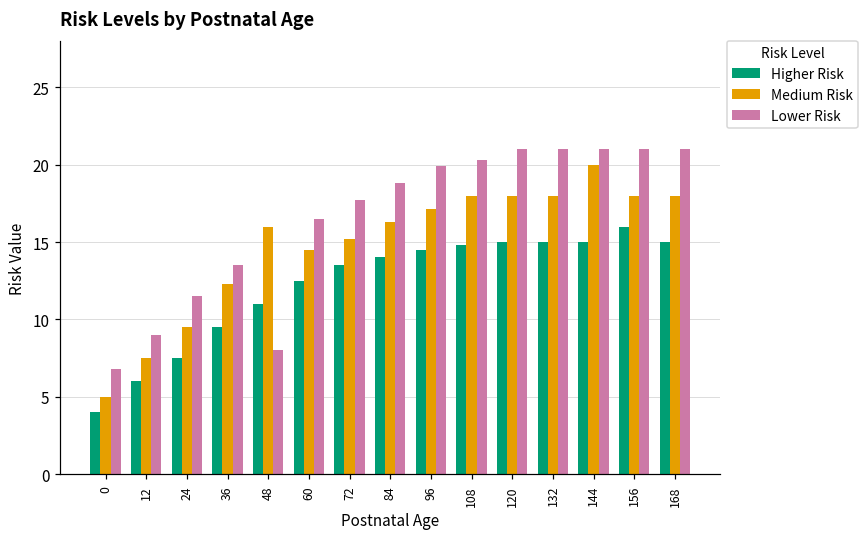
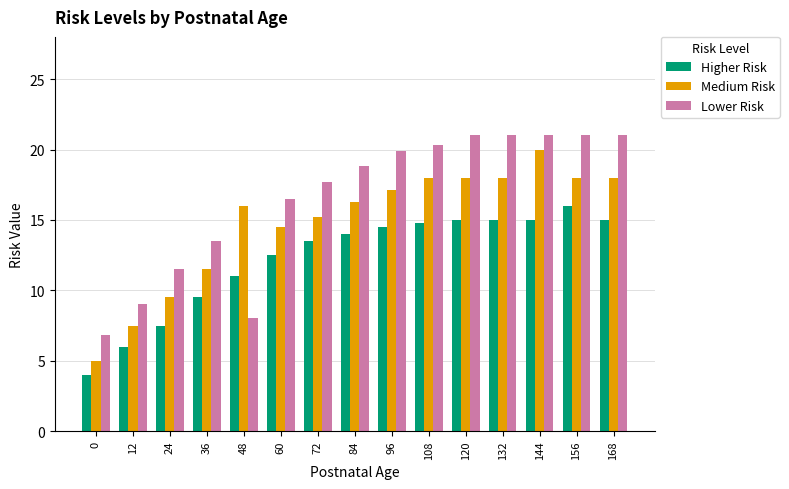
Medium Risk, 36: 12.3 -> 11.5
